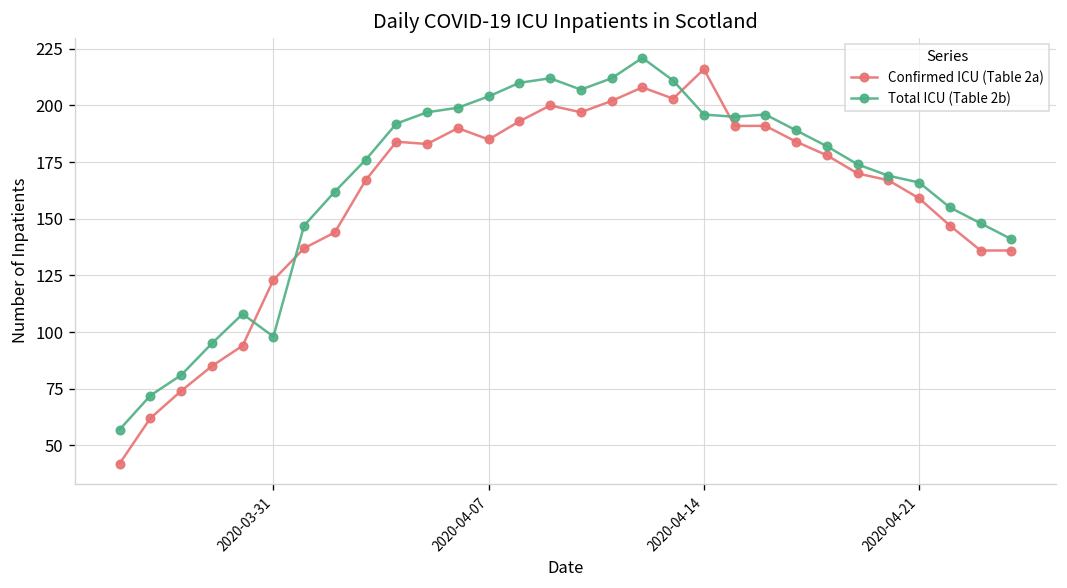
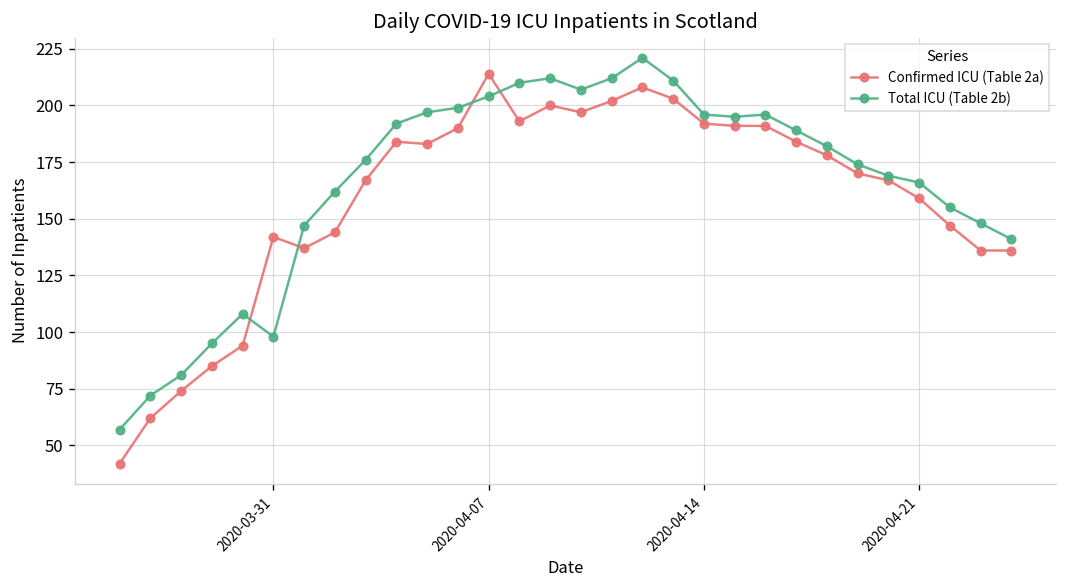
Confirmed ICU (Table 2a), 2020-03-31: 123 -> 142
Confirmed ICU (Table 2a), 2020-04-07: 185 -> 214
Confirmed ICU (Table 2a), 2020-04-14: 216 -> 192
